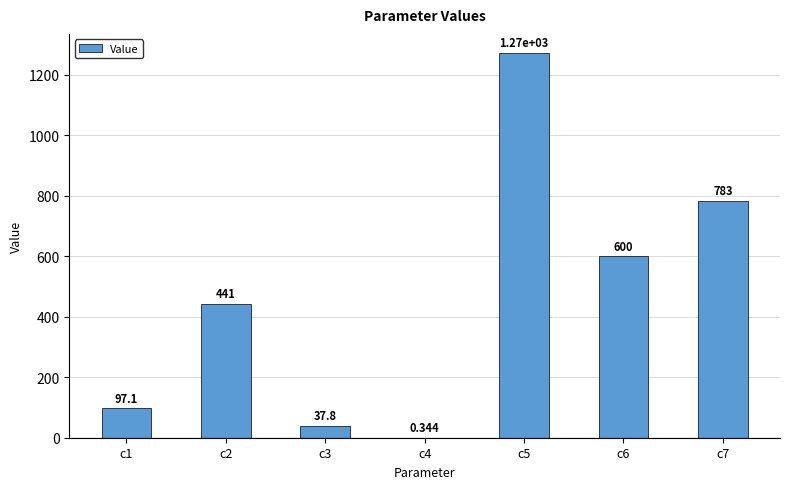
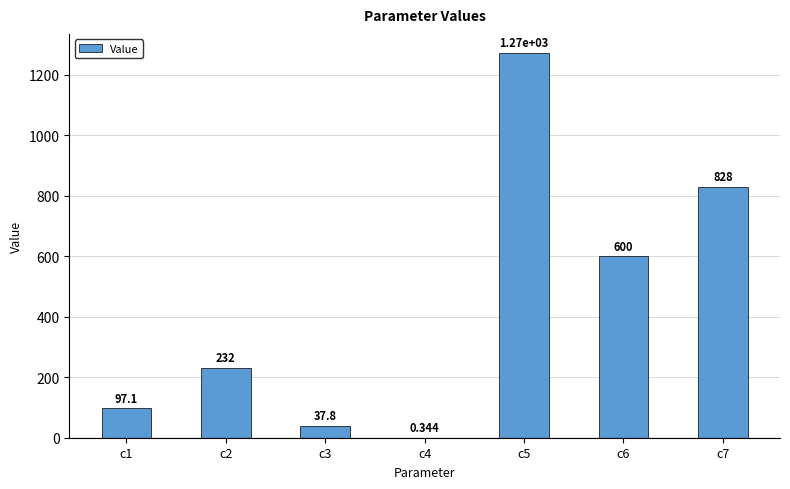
c2: 441 -> 232
c7: 783 -> 828
